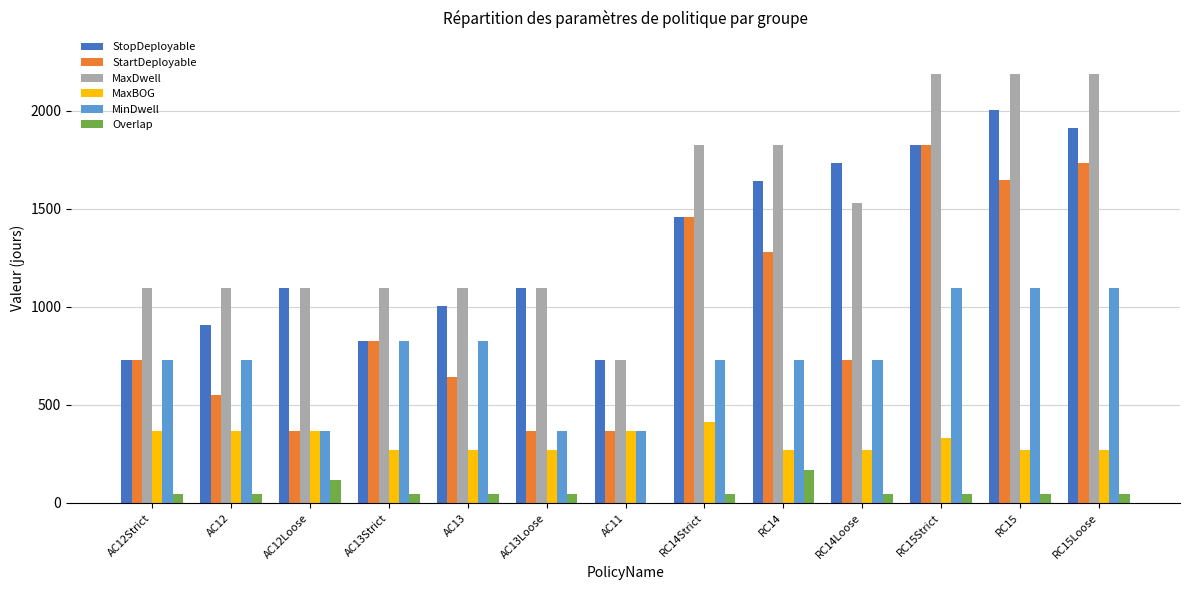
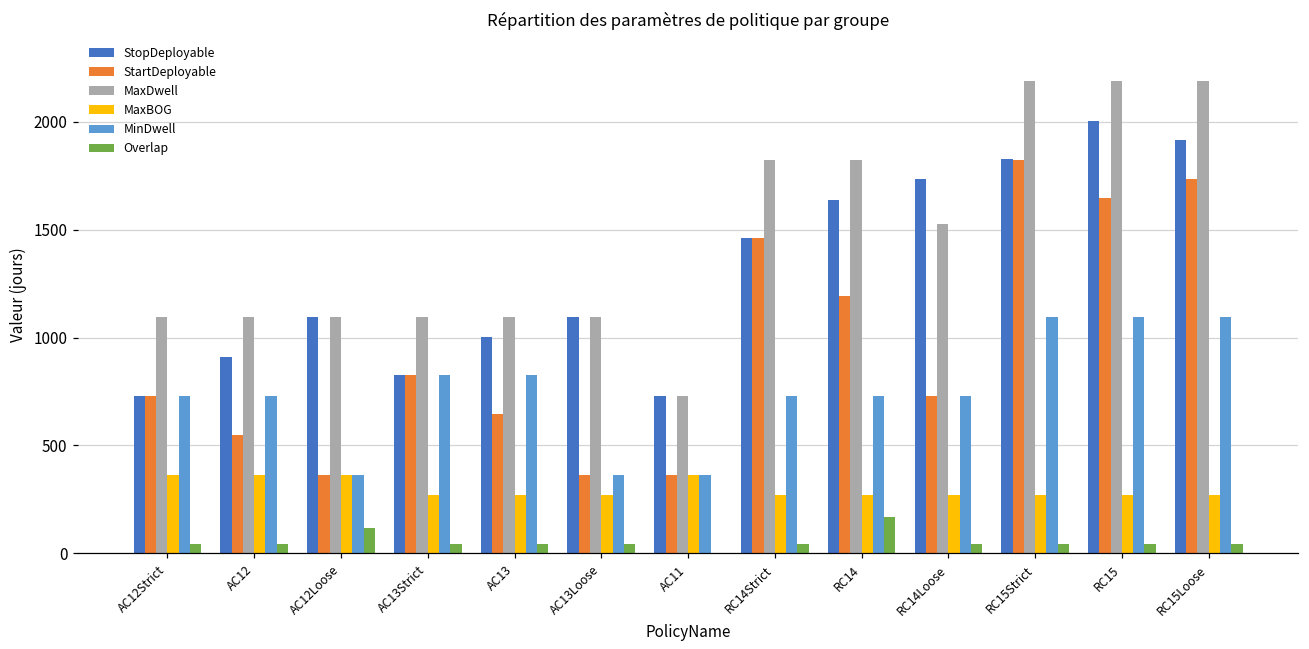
MaxBOG, RC14Strict: 410 -> 270
StartDeployable, RC14: 1280 -> 1190
MaxBOG, RC15Strict: 330 -> 270
